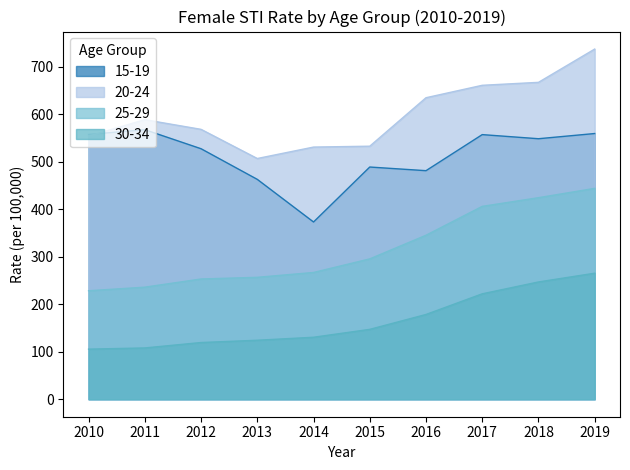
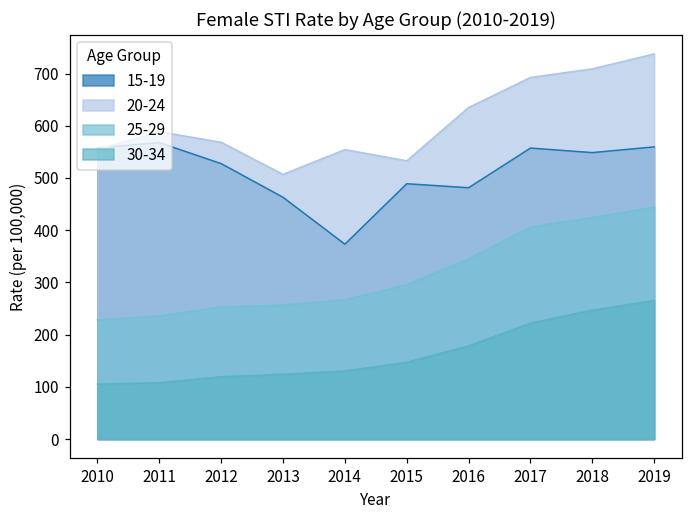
20-24, 2014: 530 -> 550
20-24, 2017: 660 -> 690
20-24, 2018: 670 -> 710
